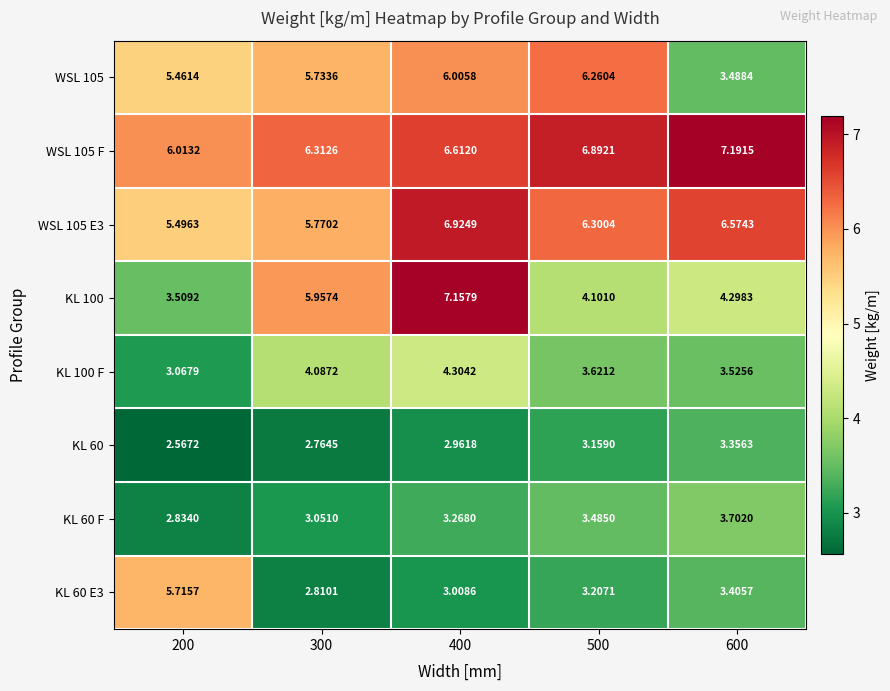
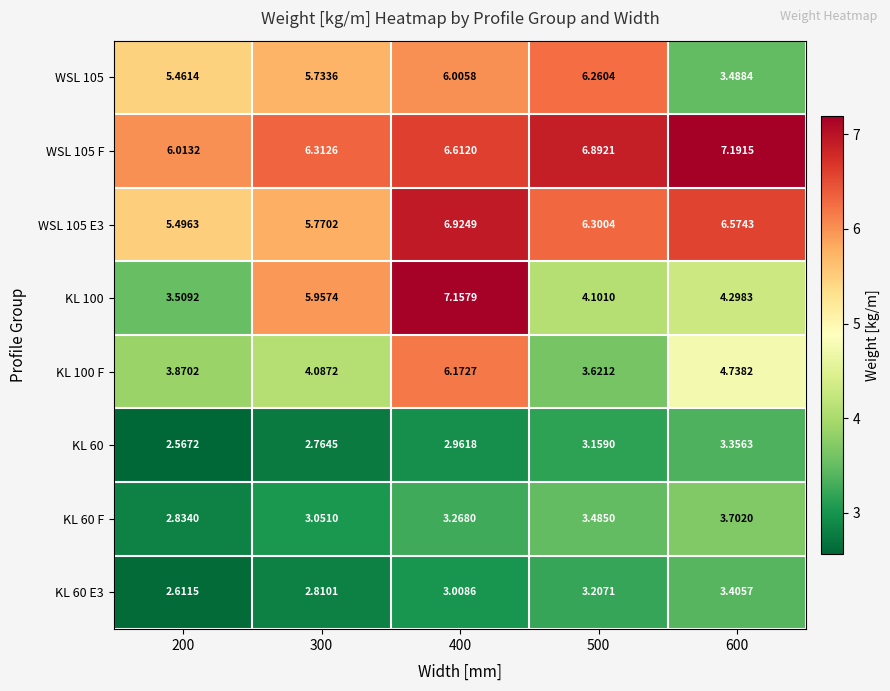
KL 100 F, 200: 3.0679 -> 3.8702
KL 100 F, 400: 4.3042 -> 6.1727
KL 100 F, 600: 3.5256 -> 4.7382
KL 60 E3, 200: 5.7157 -> 2.6115
